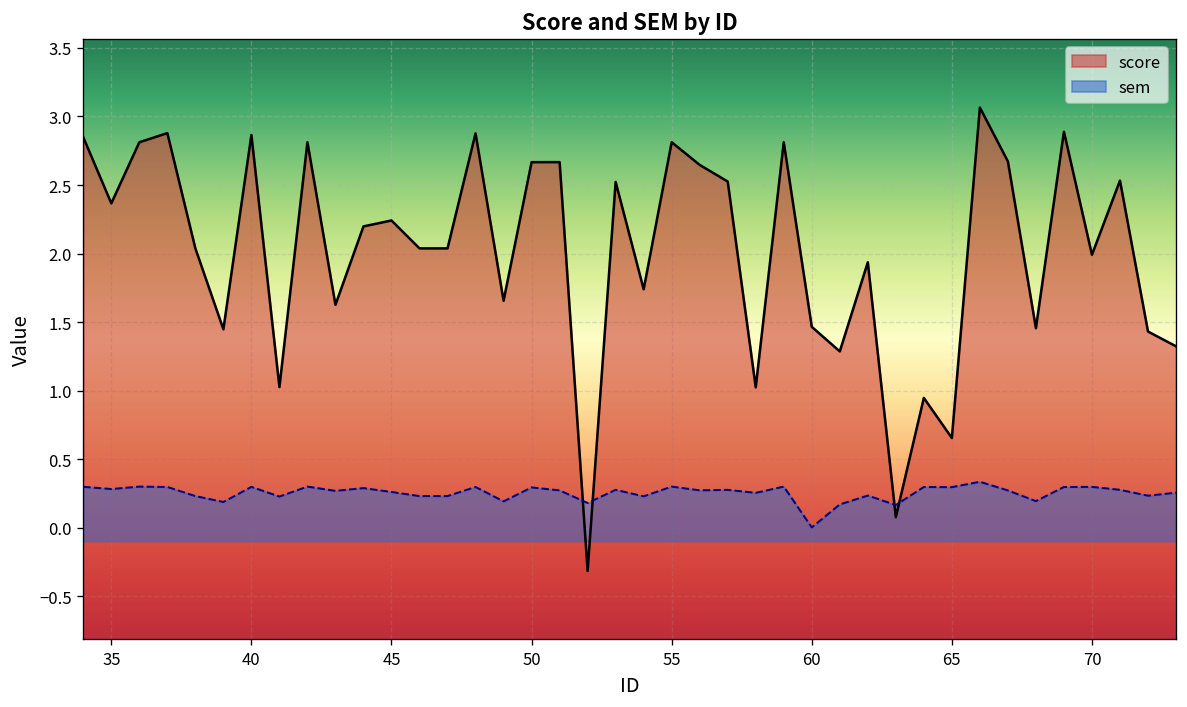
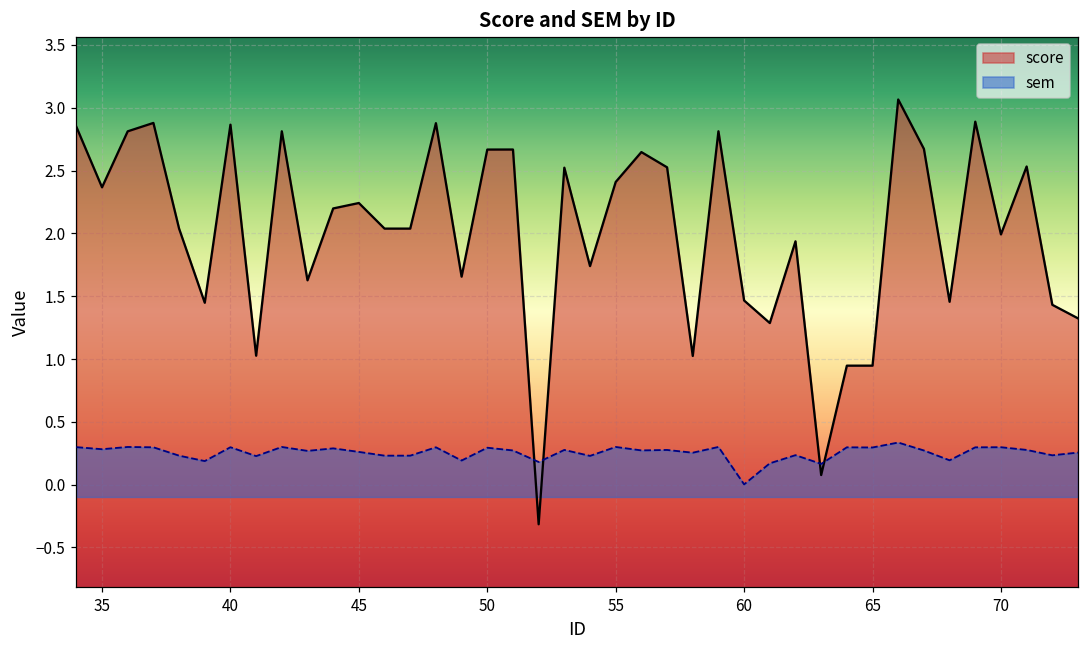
score, 55: 2.81 -> 2.41
score, 65: 0.65 -> 0.95
